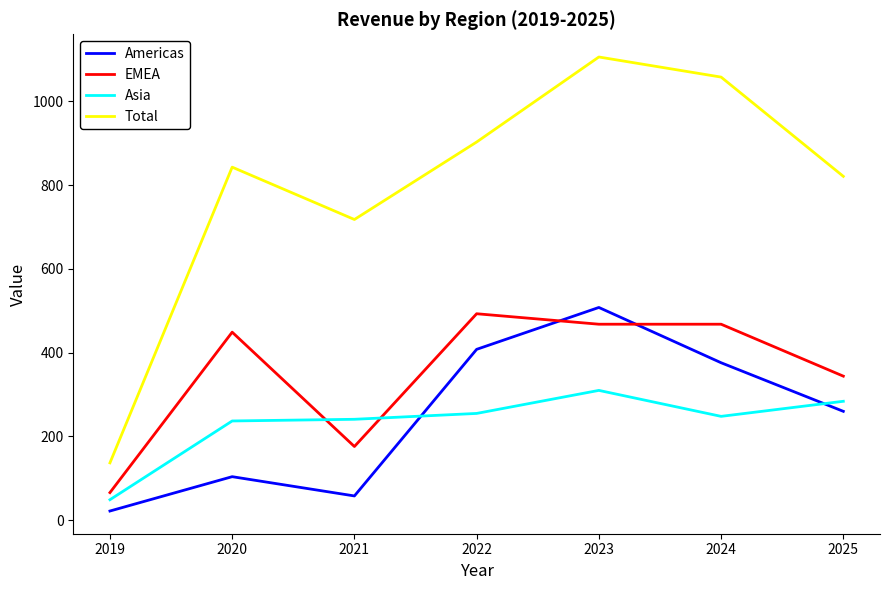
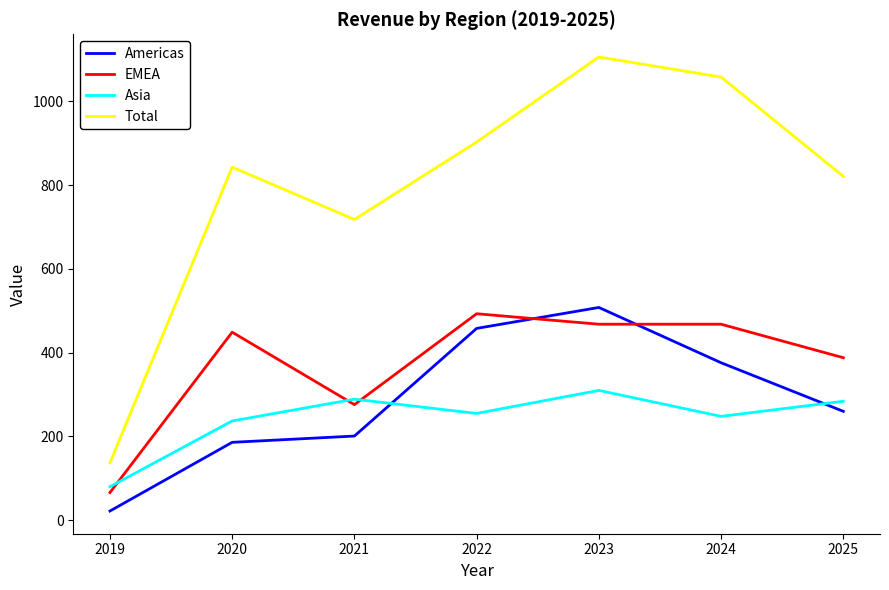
Asia, 2019: 50 -> 80
Americas, 2020: 100 -> 190
Americas, 2021: 60 -> 200
EMEA, 2021: 180 -> 280
Asia, 2021: 240 -> 290
Americas, 2022: 410 -> 460
EMEA, 2025: 340 -> 390
